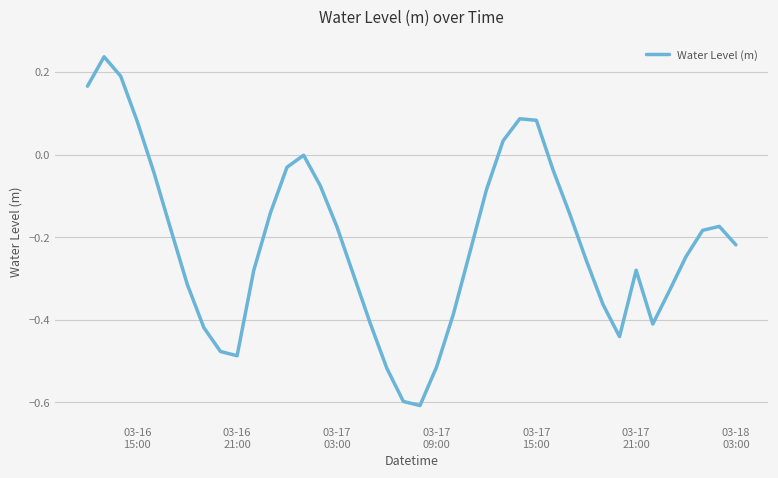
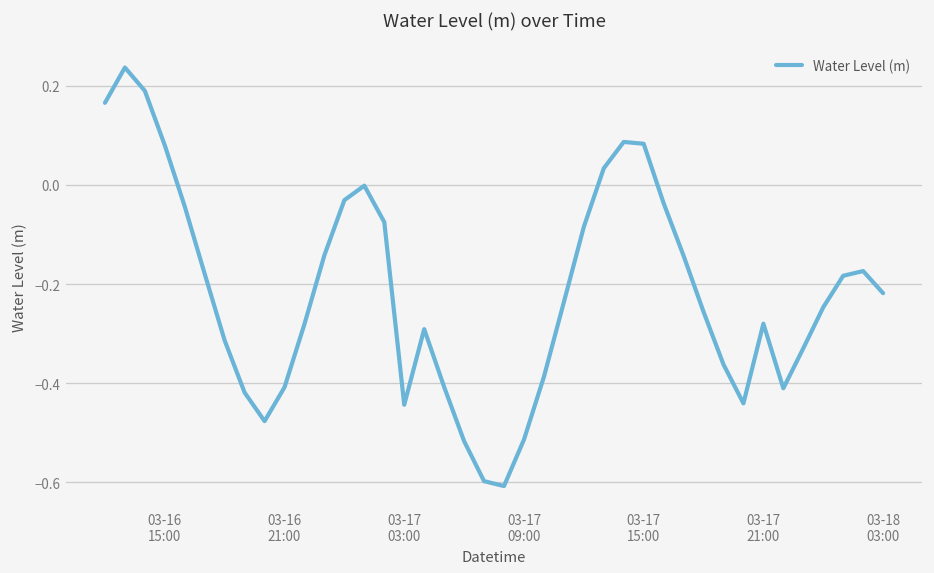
03-16 21:00: -0.49 -> -0.41
03-17 03:00: -0.17 -> -0.44
